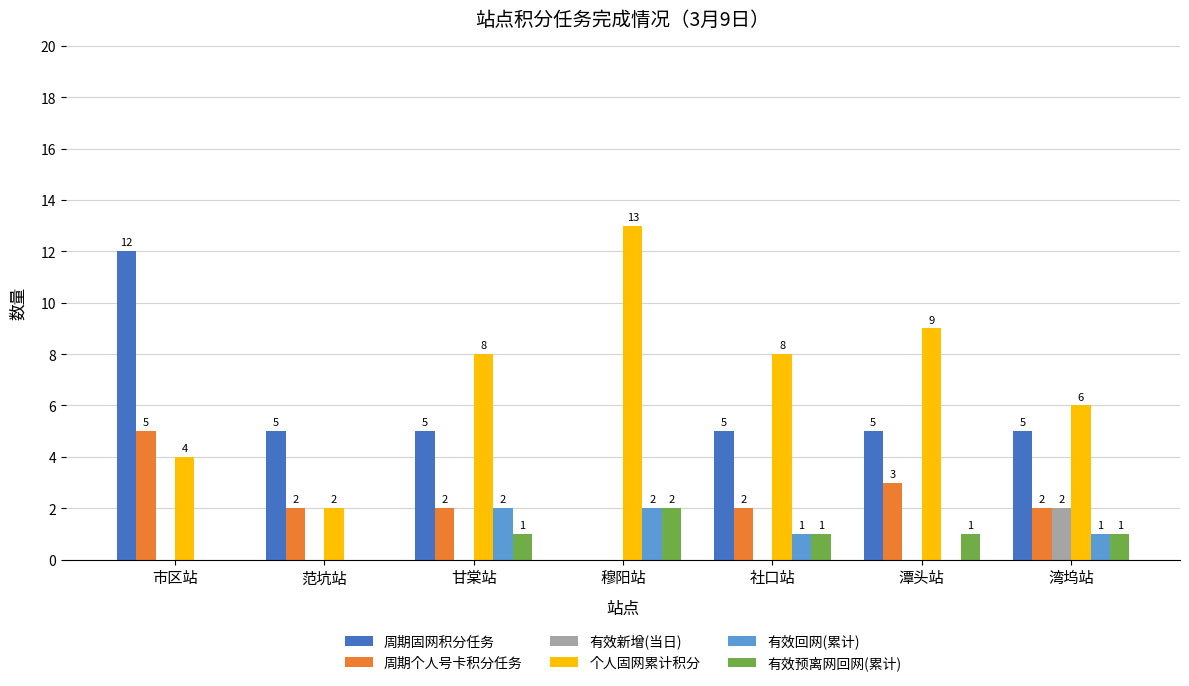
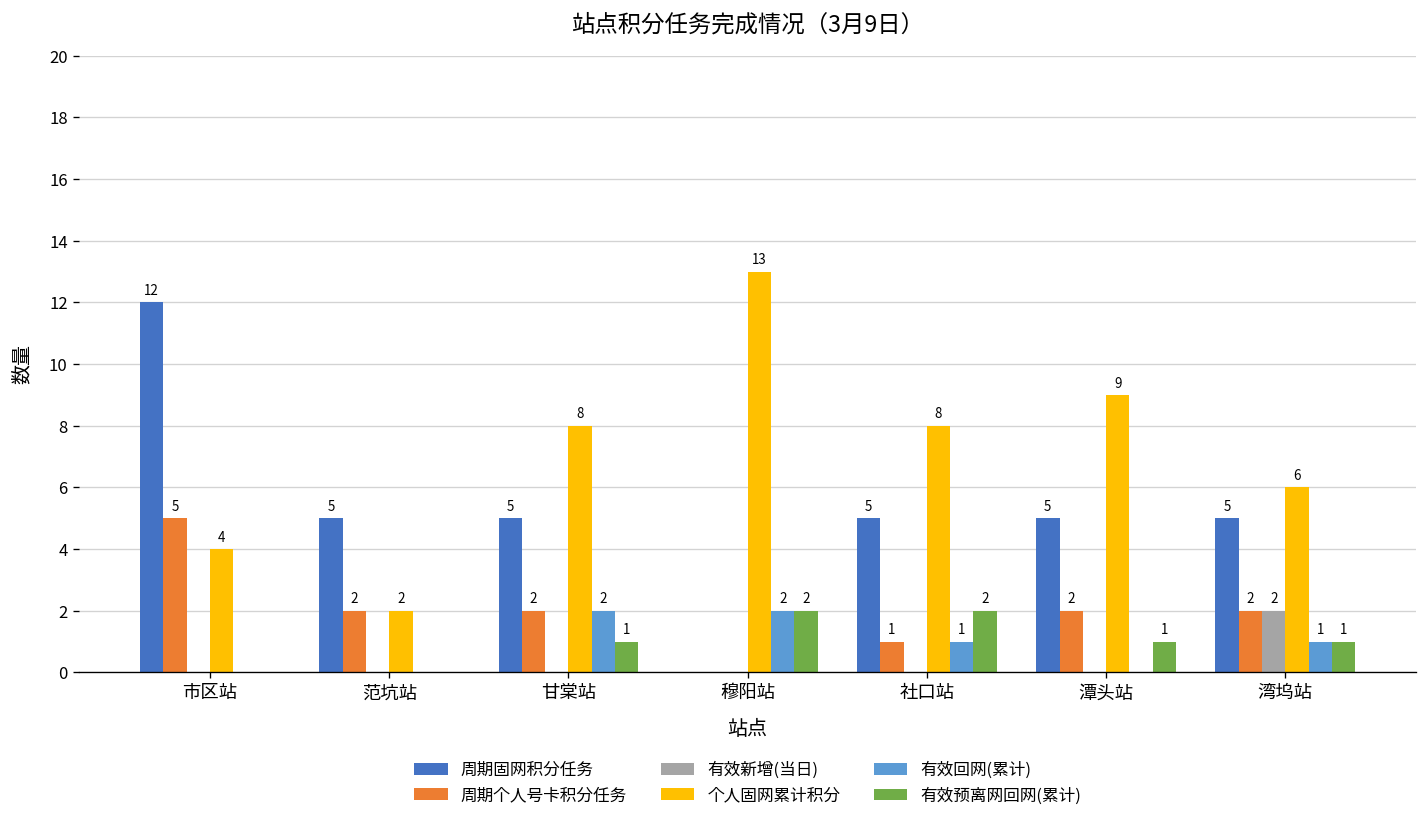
周期个人号卡积分任务, 社口站: 2 -> 1
有效预离网回网(累计), 社口站: 1 -> 2
周期个人号卡积分任务, 潭头站: 3 -> 2
